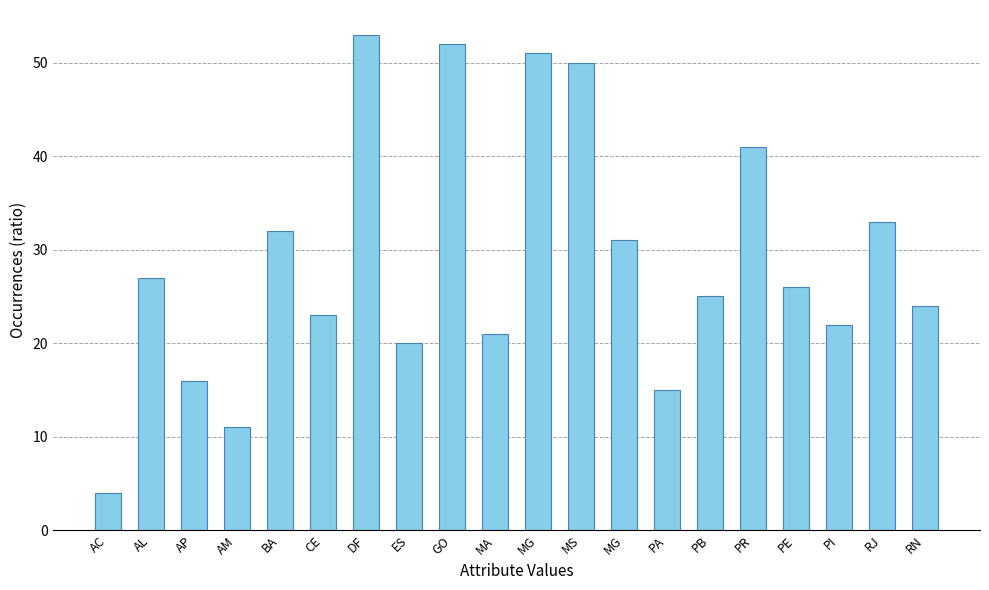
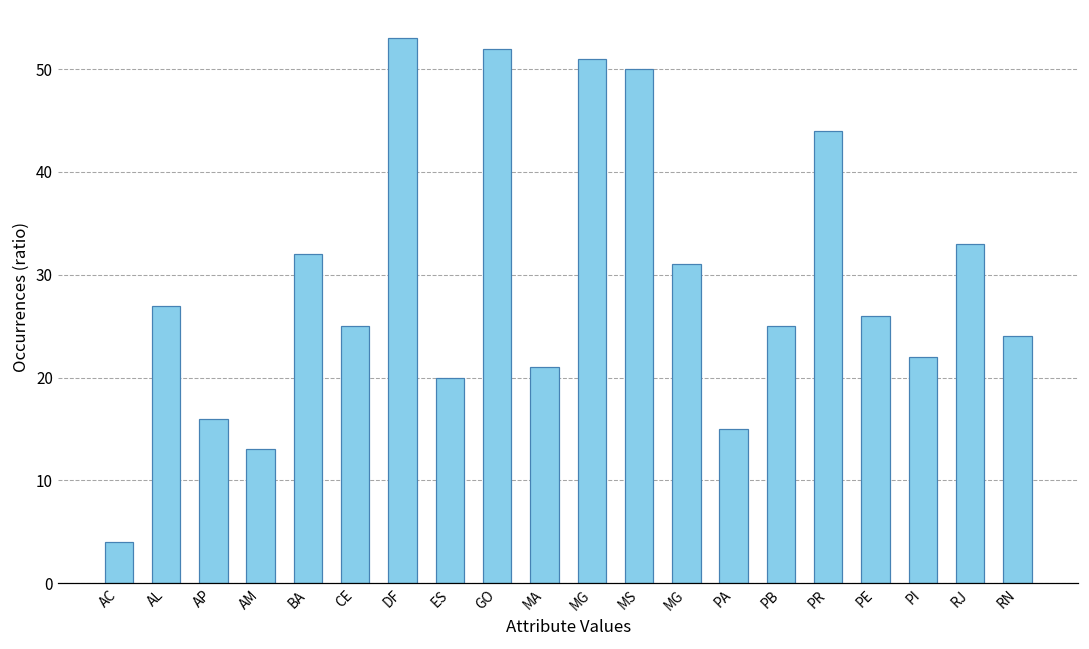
AM: 11 -> 13
CE: 23 -> 25
PR: 41 -> 44
